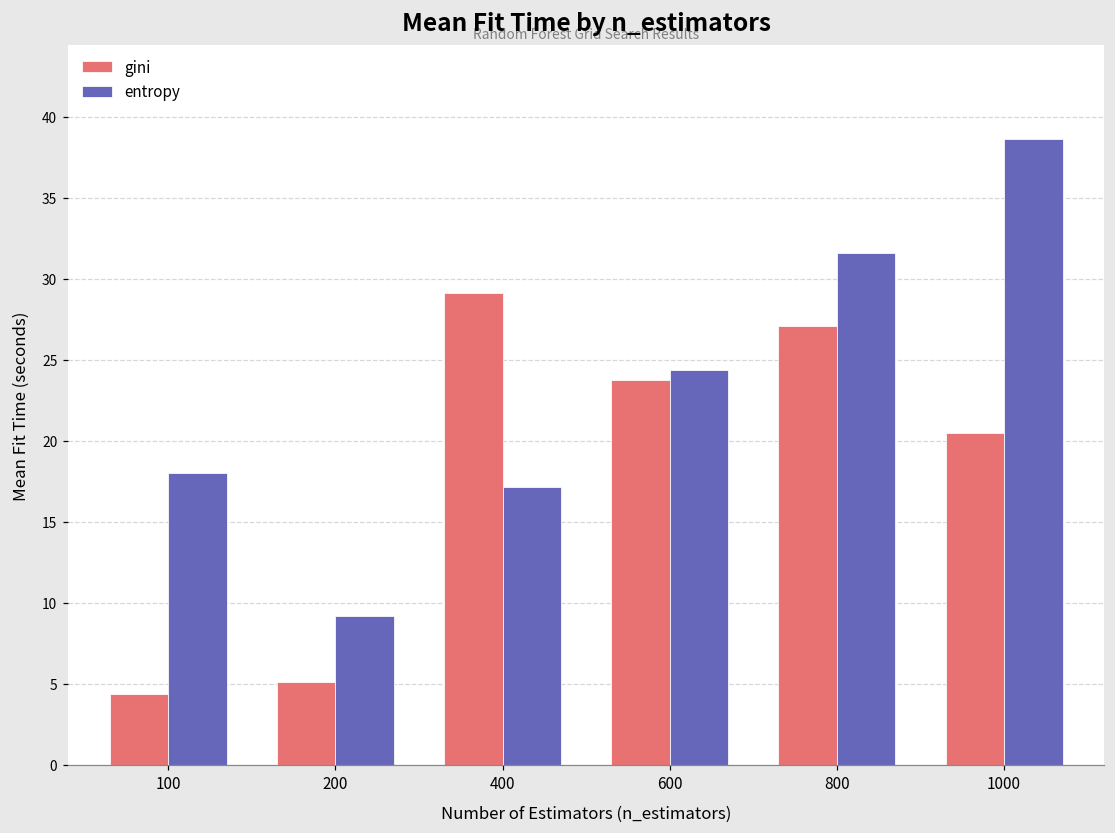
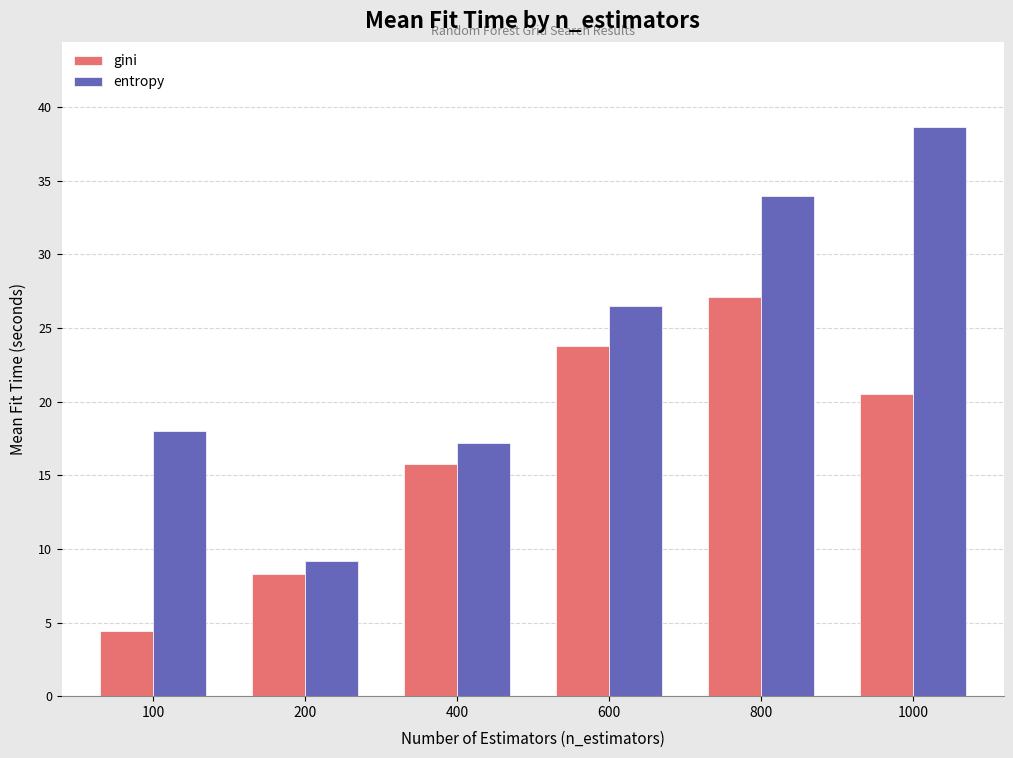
gini, 200: 5.1 -> 8.3
gini, 400: 29.1 -> 15.7
entropy, 600: 24.4 -> 26.5
entropy, 800: 31.6 -> 34.0
